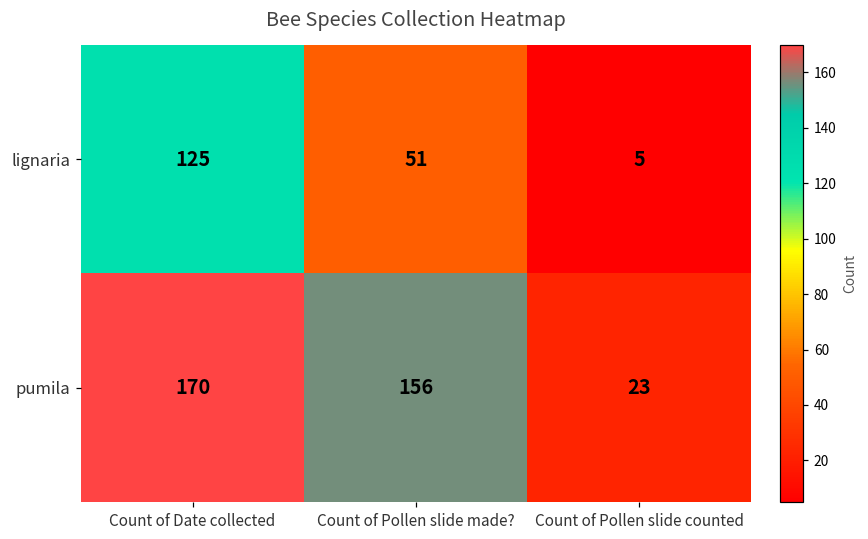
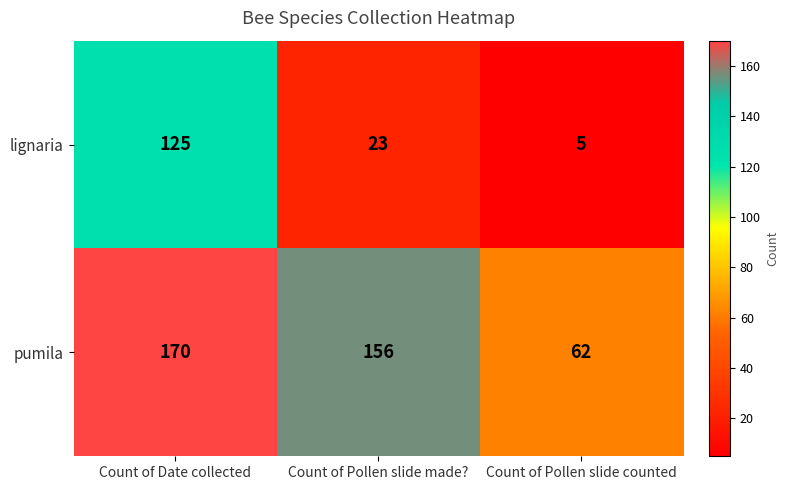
lignaria, Count of Pollen slide made?: 51 -> 23
pumila, Count of Pollen slide counted: 23 -> 62
